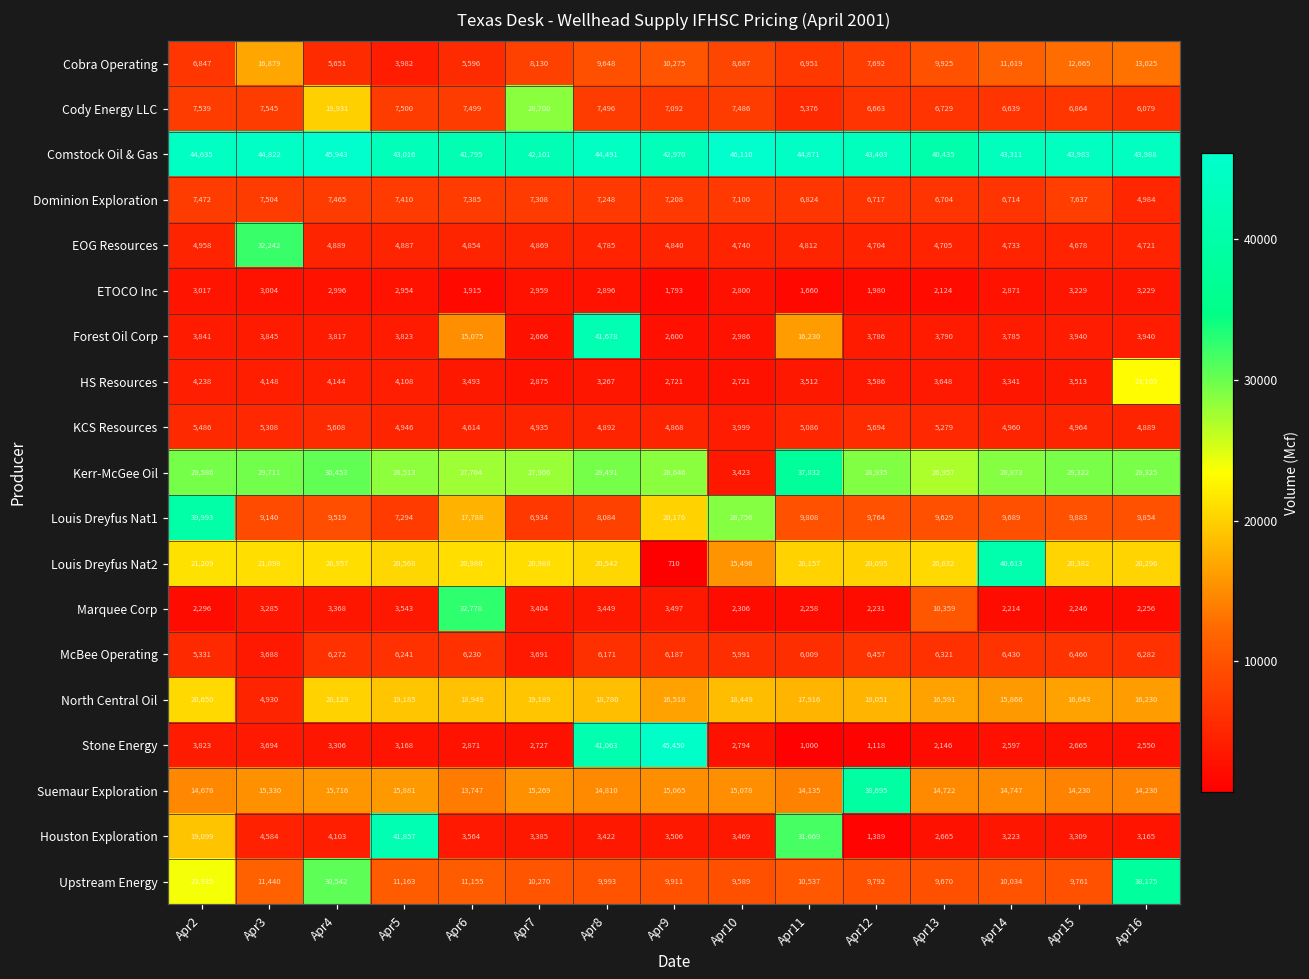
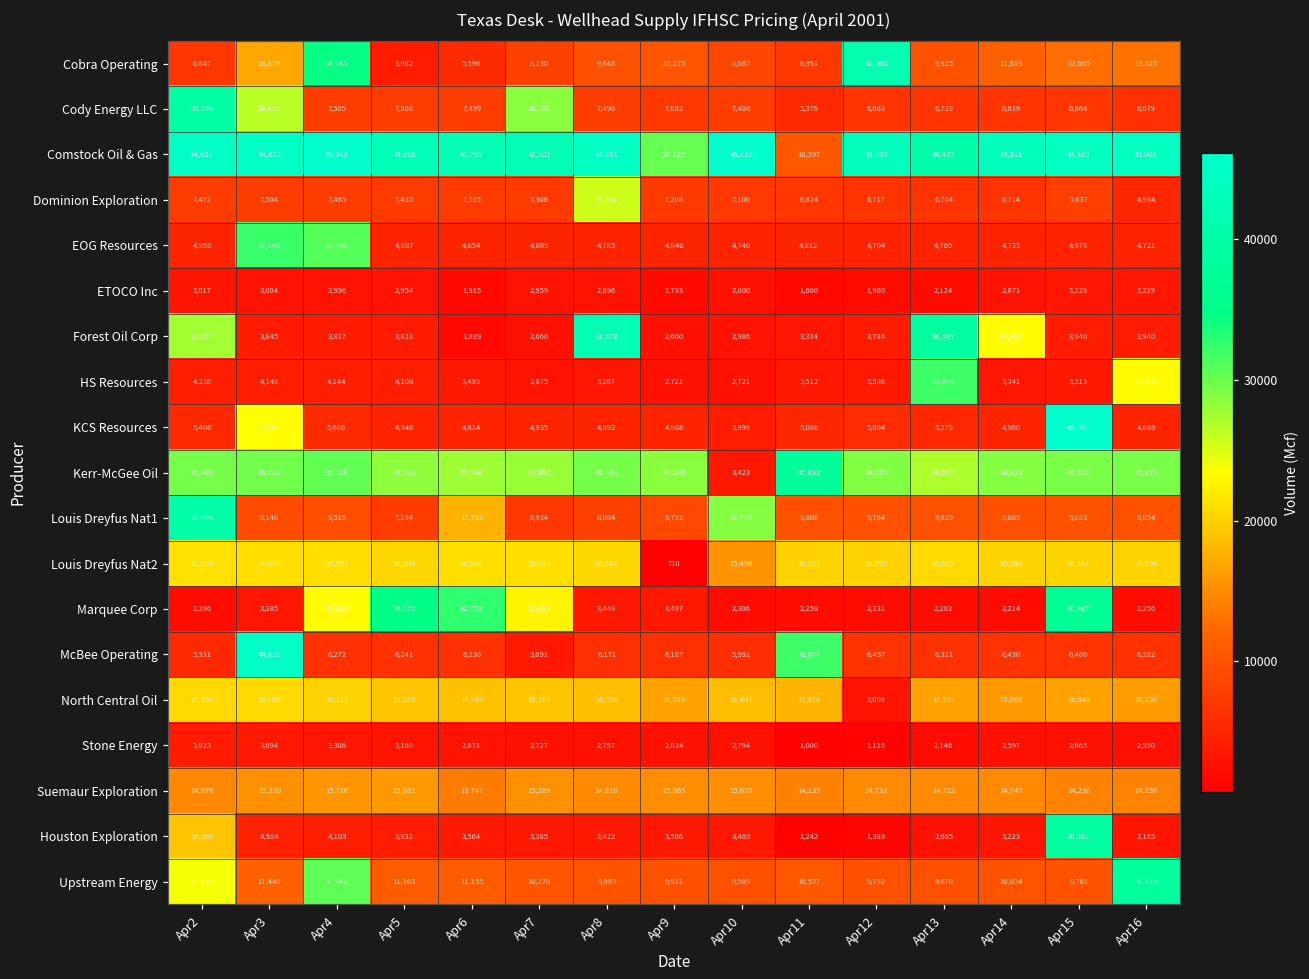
Cobra Operating, Apr4: 5,651 -> 34,545
Cobra Operating, Apr12: 7,692 -> 41,060
Cody Energy LLC, Apr2: 7,539 -> 39,304
Cody Energy LLC, Apr3: 7,545 -> 26,495
Cody Energy LLC, Apr4: 19,931 -> 7,505
Comstock Oil & Gas, Apr9: 42,970 -> 30,227
Comstock Oil & Gas, Apr11: 44,871 -> 10,397
Dominion Exploration, Apr8: 7,248 -> 25,548
EOG Resources, Apr4: 4,889 -> 30,926
Forest Oil Corp, Apr2: 3,841 -> 27,527
Forest Oil Corp, Apr6: 15,075 -> 1,889
Forest Oil Corp, Apr11: 16,230 -> 3,334
Forest Oil Corp, Apr13: 3,790 -> 38,589
Forest Oil Corp, Apr14: 3,785 -> 23,096
HS Resources, Apr13: 3,648 -> 32,078
KCS Resources, Apr3: 5,308 -> 23,387
KCS Resources, Apr15: 4,964 -> 45,967
Louis Dreyfus Nat1, Apr9: 20,176 -> 8,792
Louis Dreyfus Nat2, Apr14: 40,613 -> 20,364
Marquee Corp, Apr4: 3,368 -> 23,208
Marquee Corp, Apr5: 3,543 -> 34,725
Marquee Corp, Apr7: 3,404 -> 22,613
Marquee Corp, Apr13: 10,359 -> 2,282
Marquee Corp, Apr15: 2,246 -> 36,987
McBee Operating, Apr3: 3,688 -> 44,851
McBee Operating, Apr11: 6,009 -> 32,077
North Central Oil, Apr3: 4,930 -> 20,706
North Central Oil, Apr12: 18,051 -> 3,098
Stone Energy, Apr8: 41,063 -> 2,757
Stone Energy, Apr9: 45,450 -> 2,824
Suemaur Exploration, Apr12: 38,695 -> 14,732
Houston Exploration, Apr5: 41,857 -> 3,932
Houston Exploration, Apr11: 31,669 -> 1,242
Houston Exploration, Apr15: 3,309 -> 38,981
